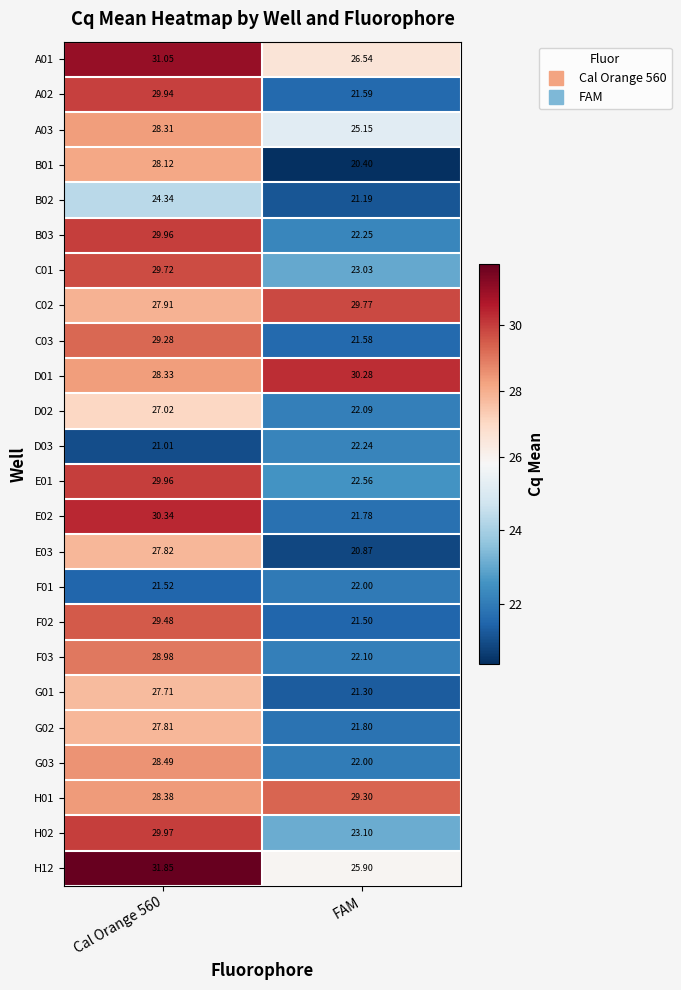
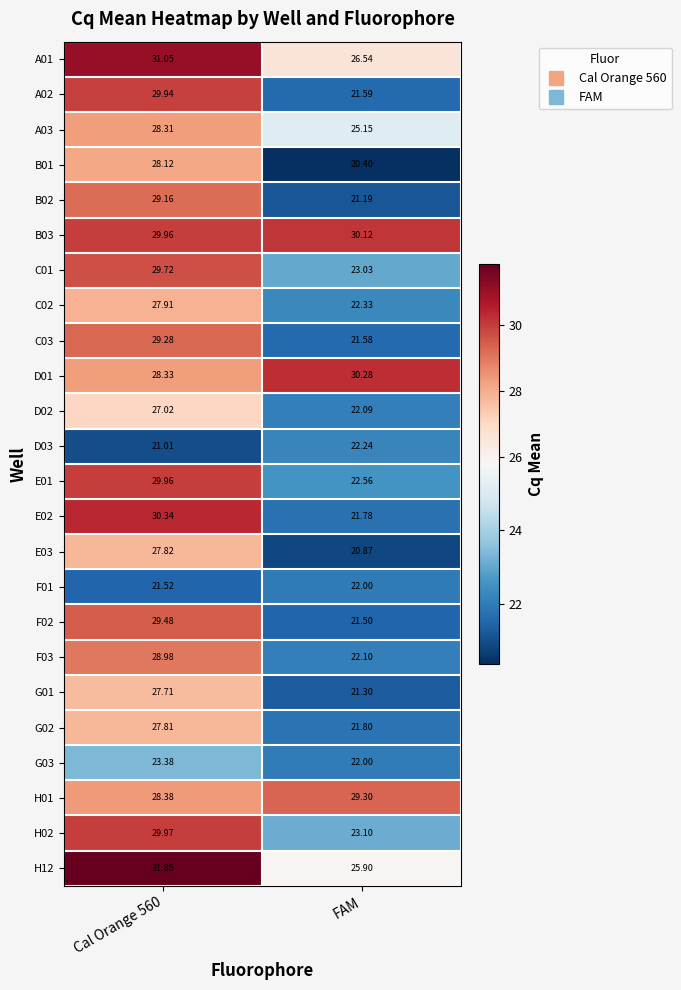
B02, Cal Orange 560: 24.34 -> 29.16
B03, FAM: 22.25 -> 30.12
C02, FAM: 29.77 -> 22.33
G03, Cal Orange 560: 28.49 -> 23.38
